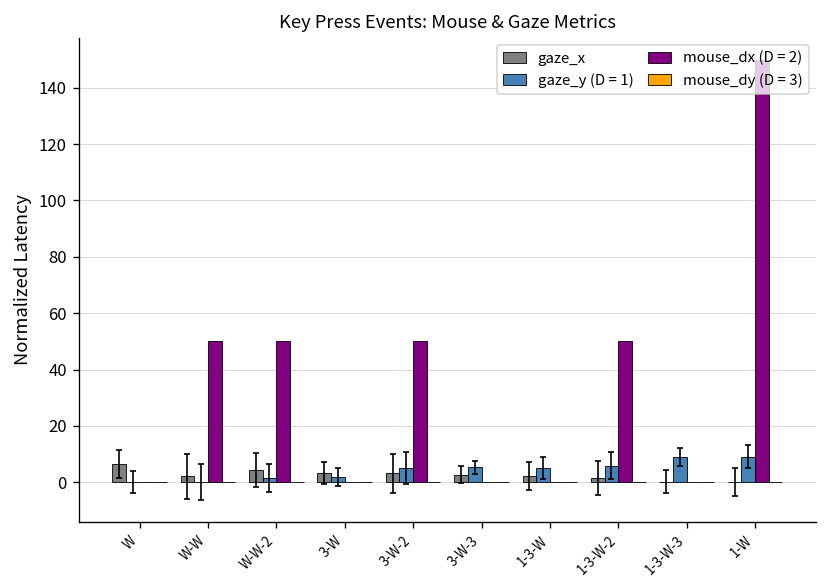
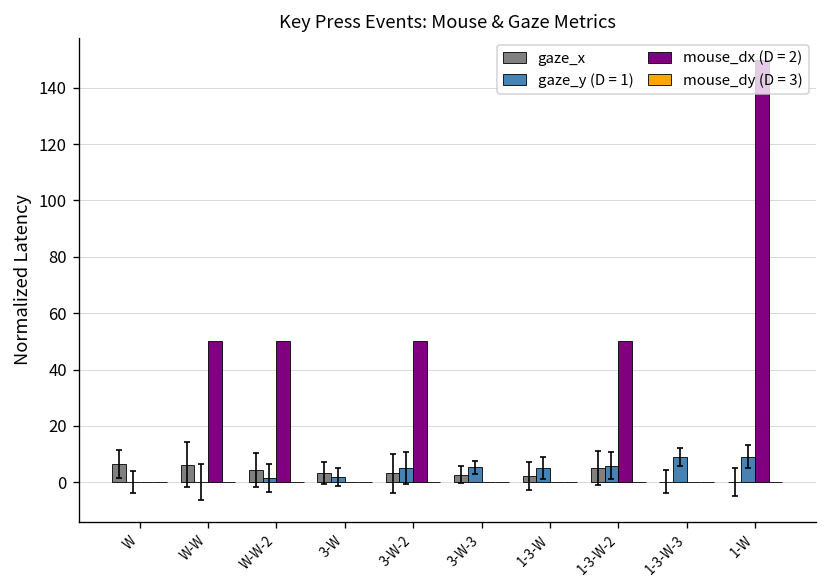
gaze_x, W-W: 2 -> 6
gaze_x, 1-3-W-2: 2 -> 5
